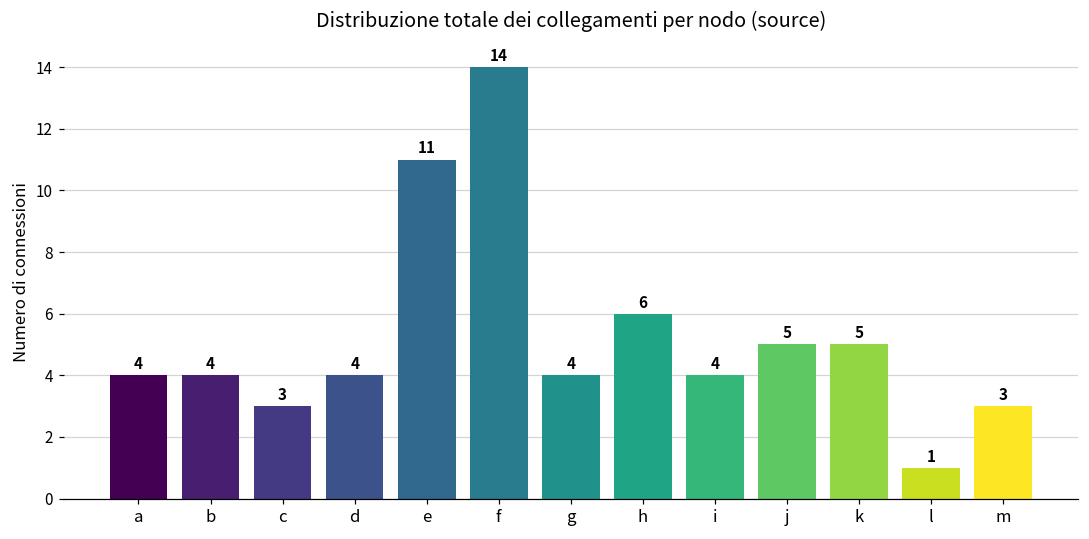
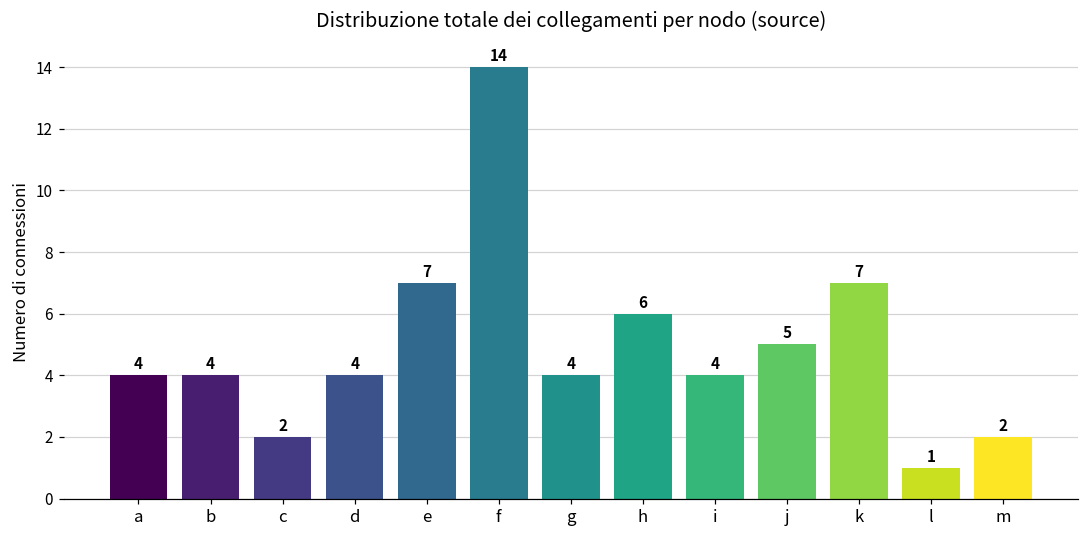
c: 3 -> 2
e: 11 -> 7
k: 5 -> 7
m: 3 -> 2
